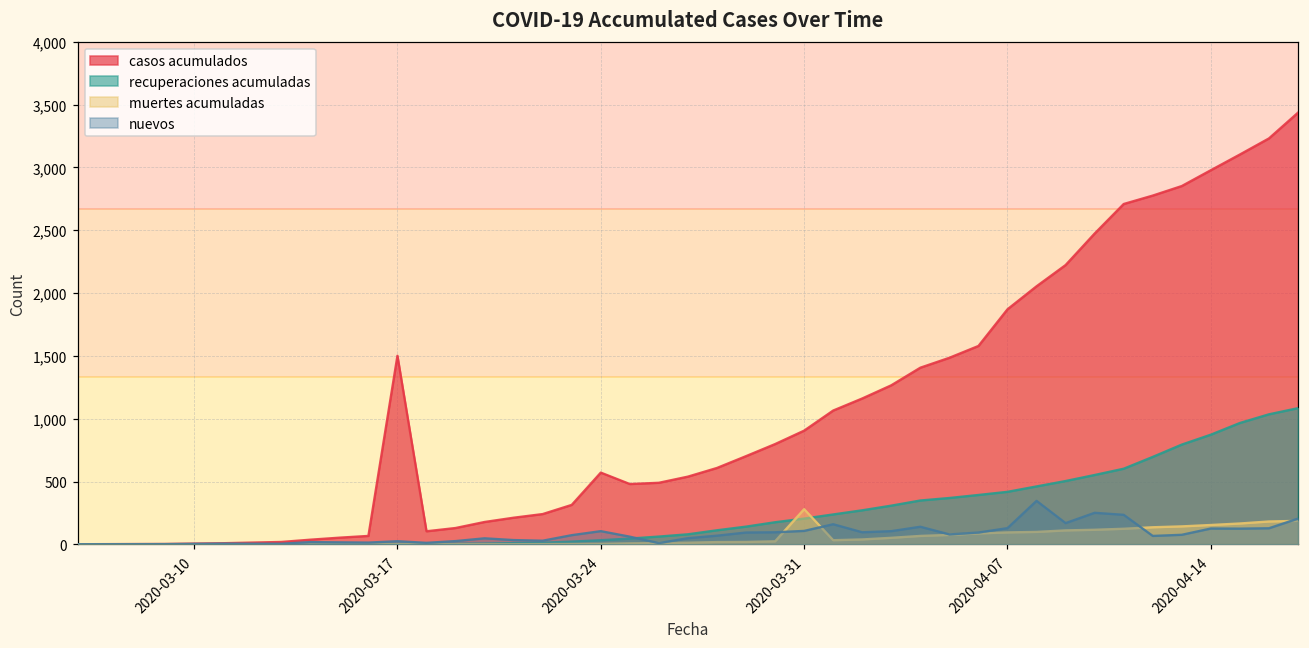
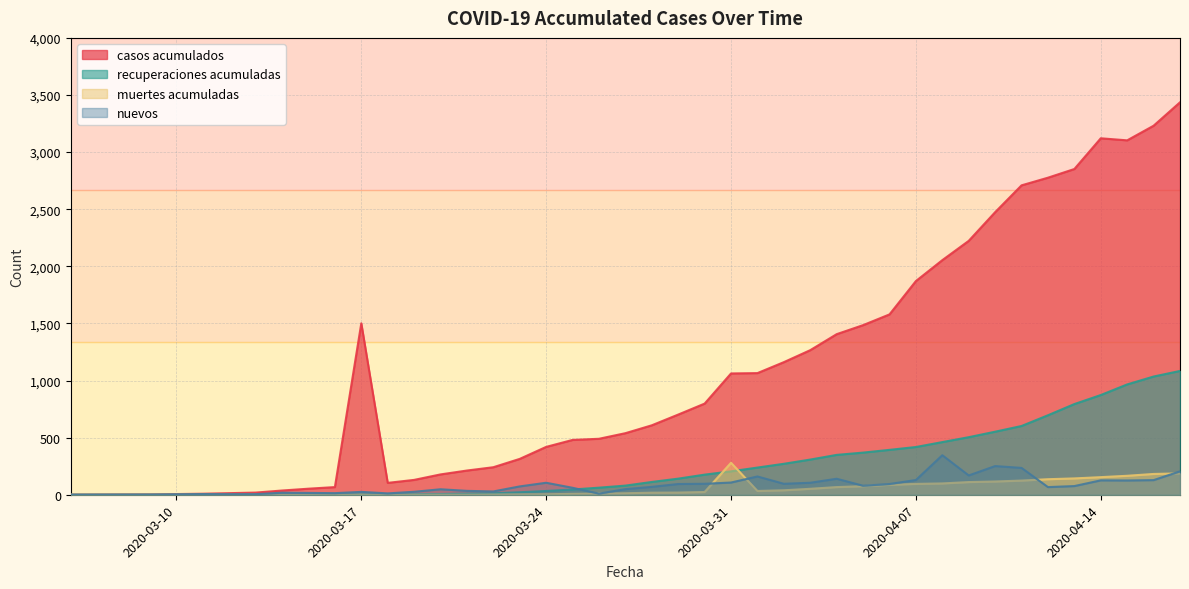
casos acumulados, 2020-03-24: 570 -> 420
casos acumulados, 2020-03-31: 910 -> 1,060
casos acumulados, 2020-04-14: 2,980 -> 3,120
